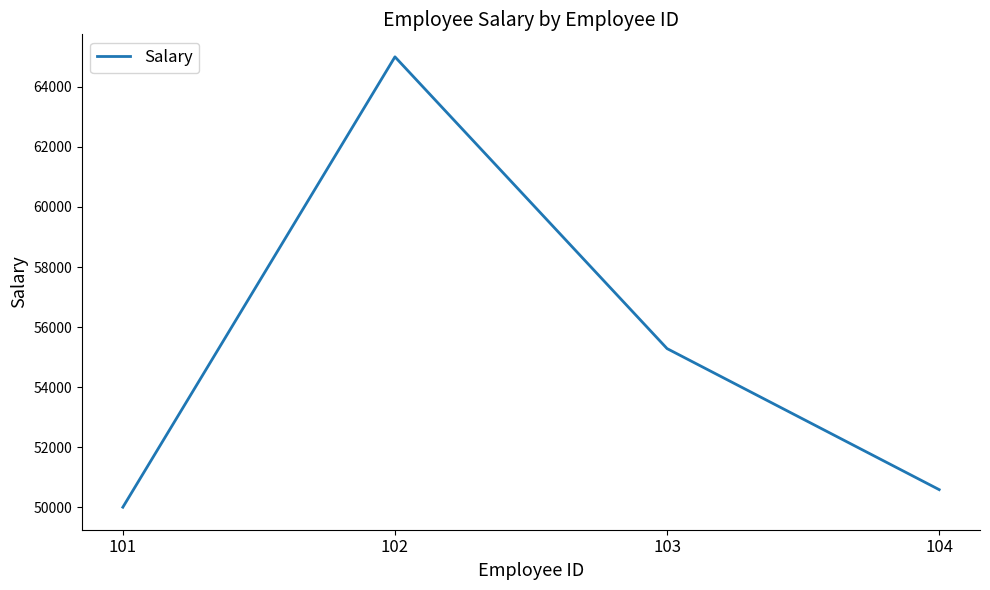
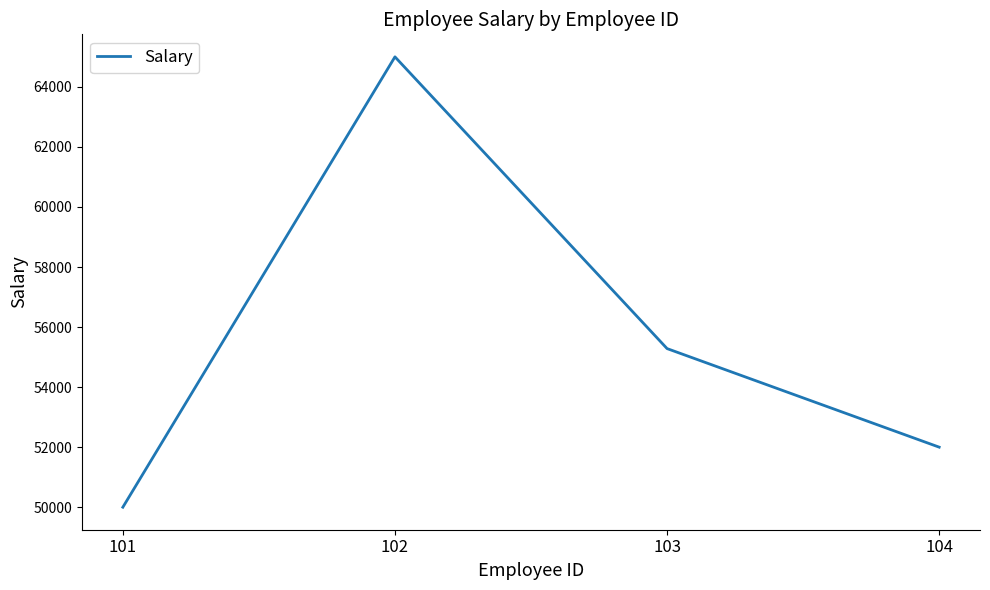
104: 50600 -> 52000
